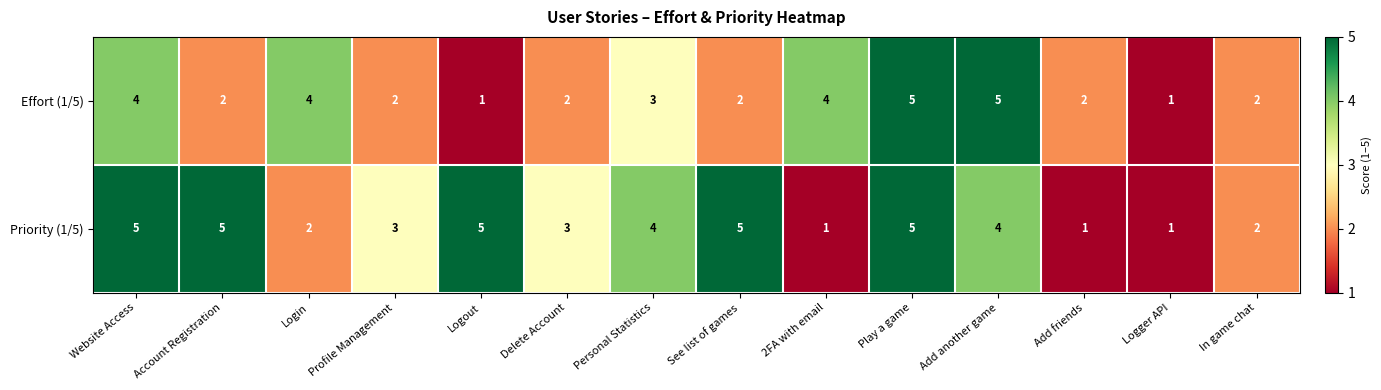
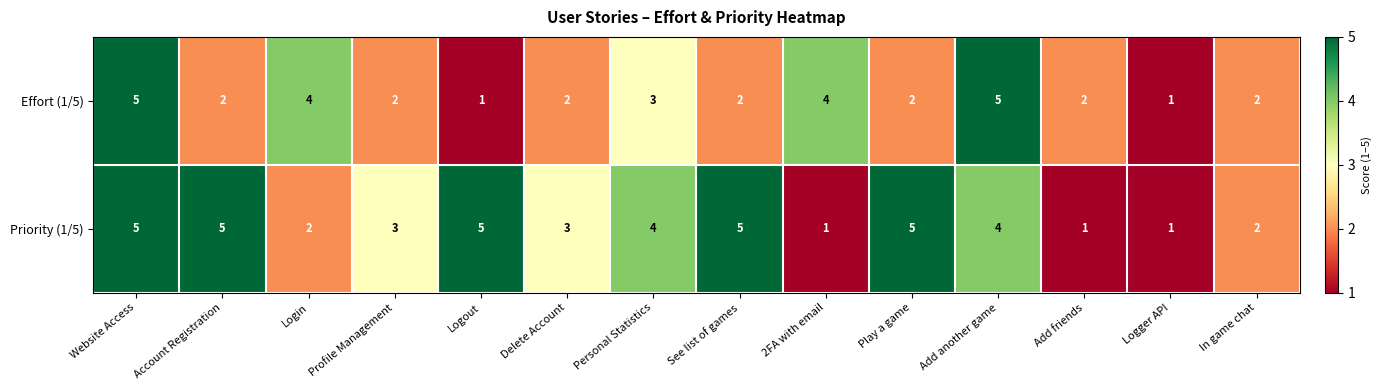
Effort (1/5), Website Access: 4 -> 5
Effort (1/5), Play a game: 5 -> 2
